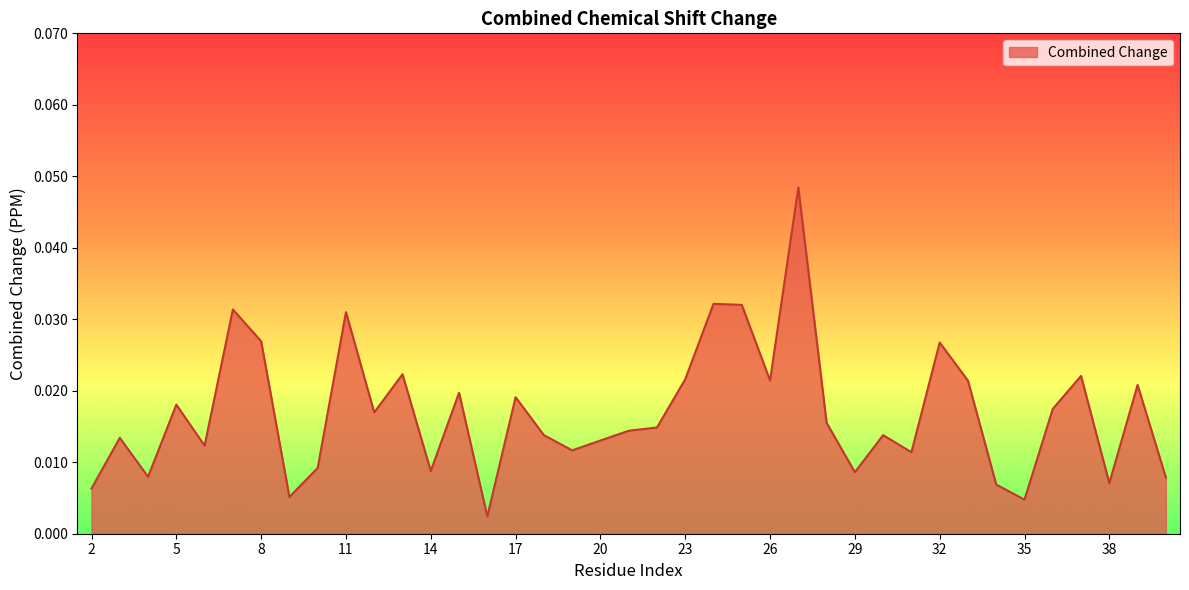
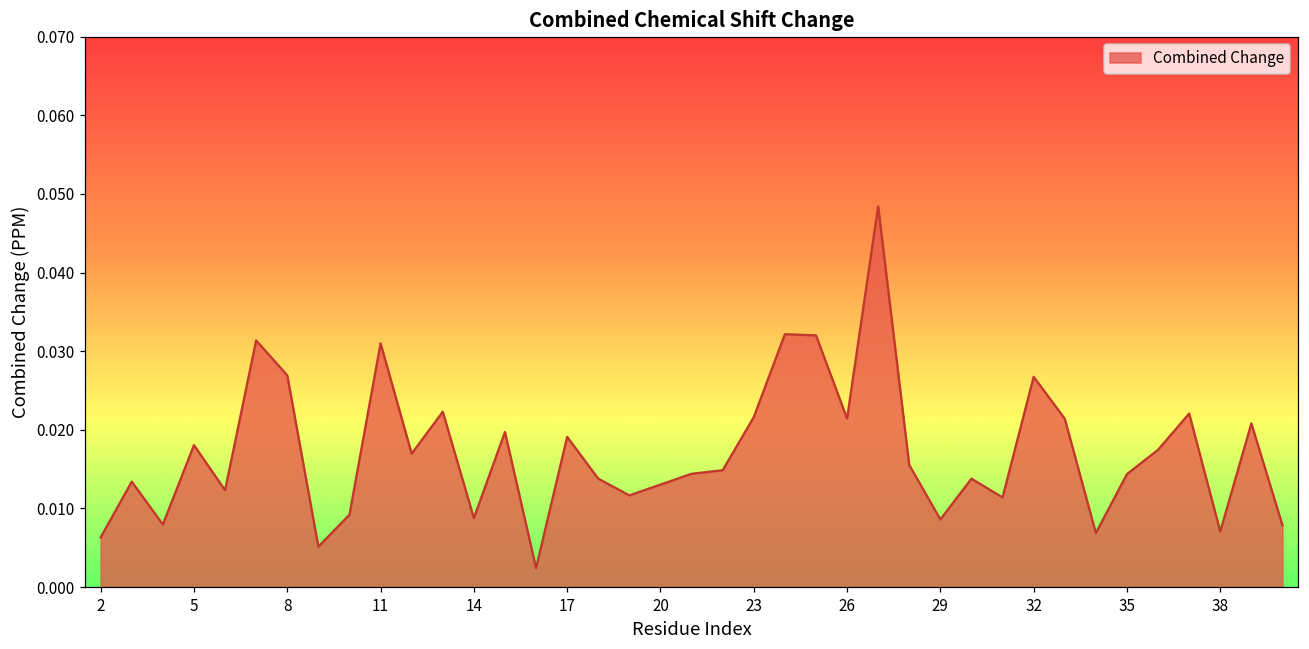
35: 0.005 -> 0.014
